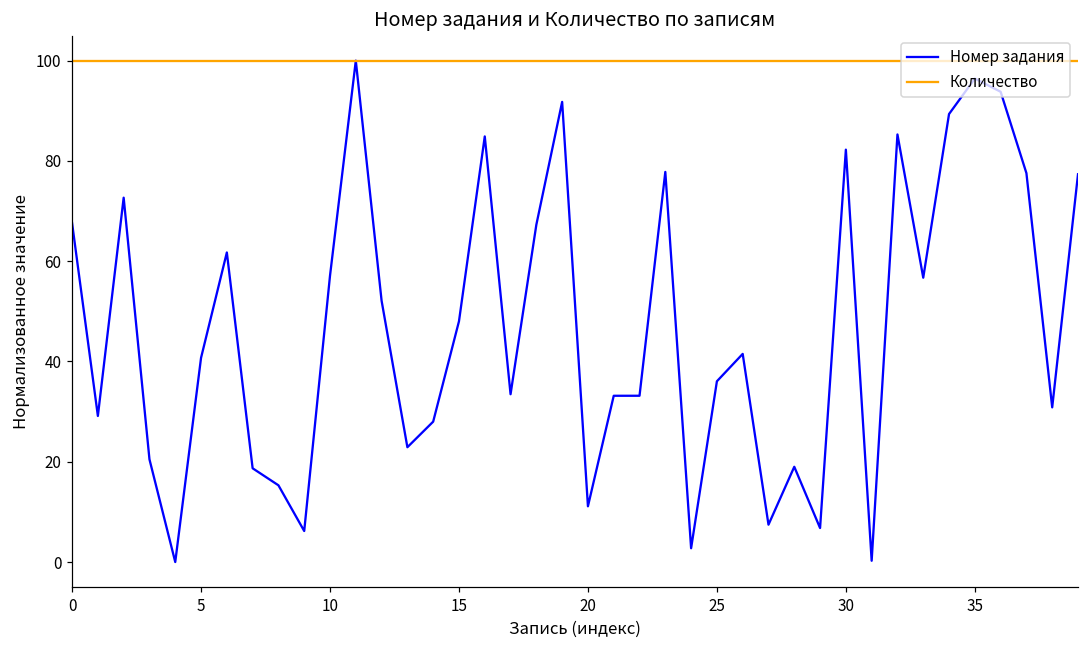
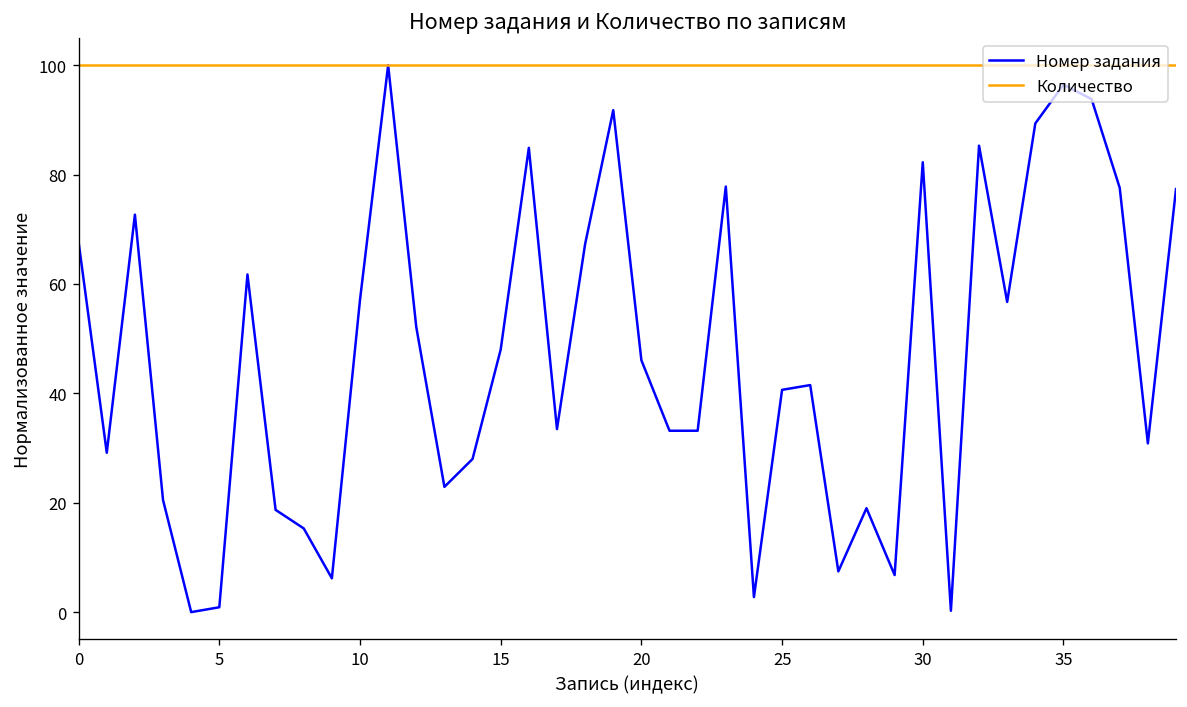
Номер задания, 5: 41 -> 1
Номер задания, 20: 11 -> 46
Номер задания, 25: 36 -> 41
